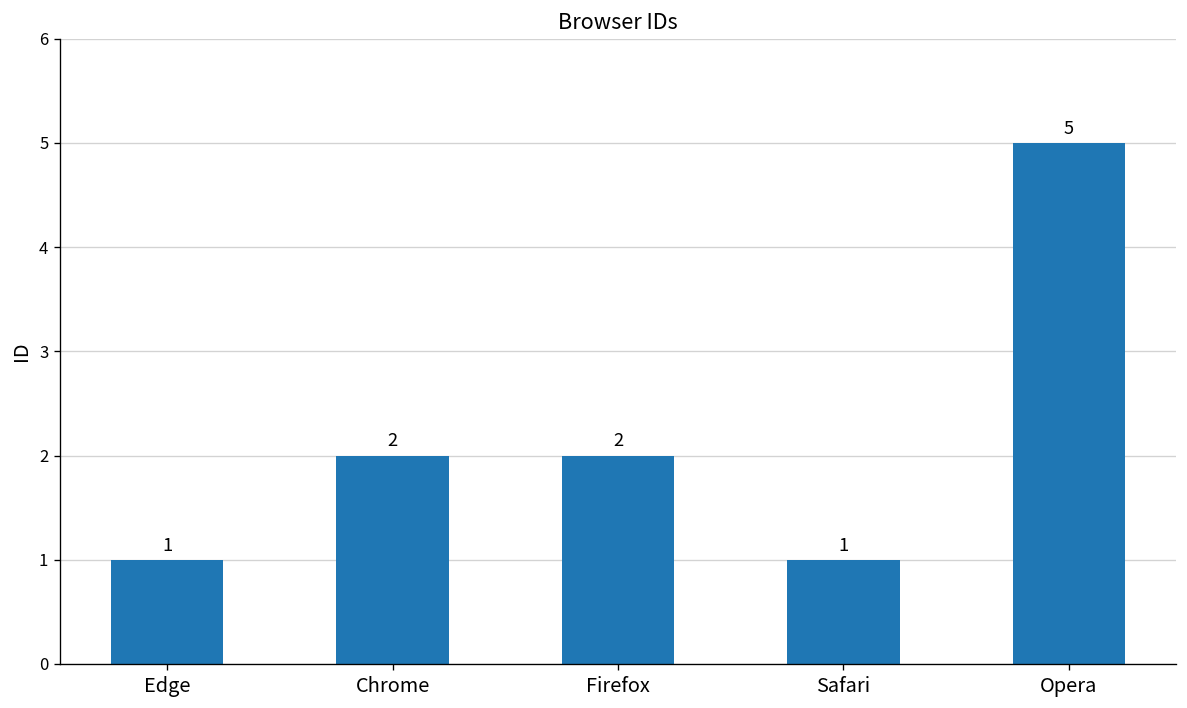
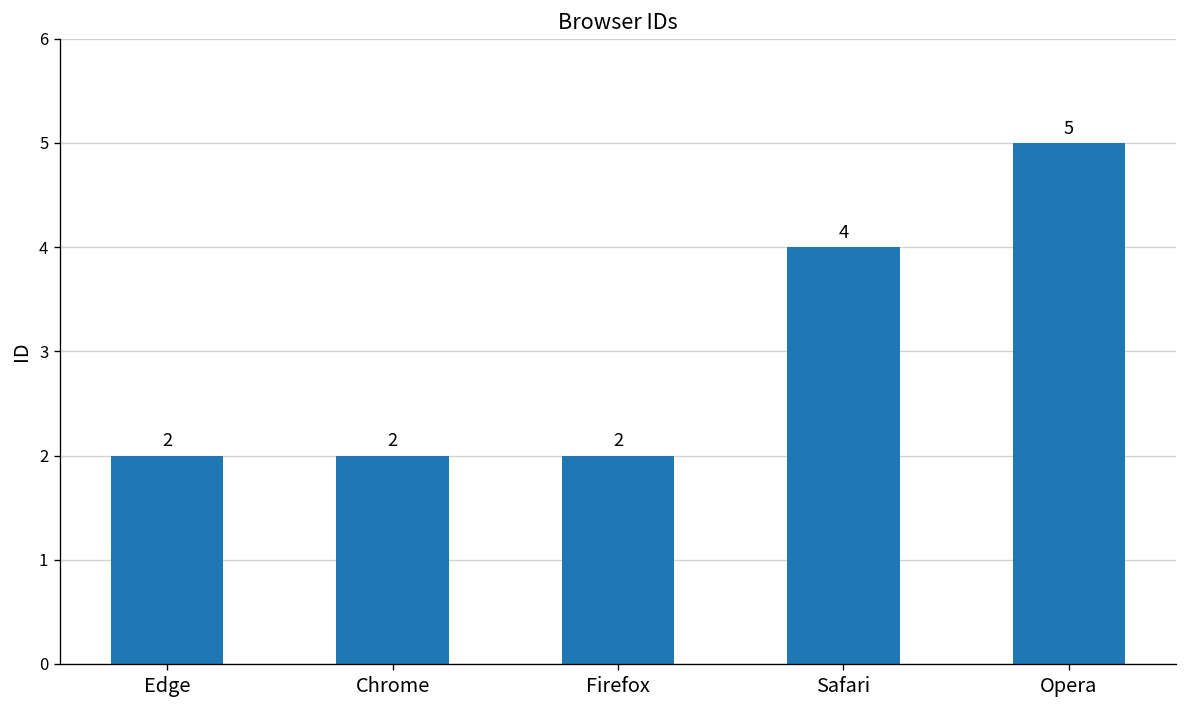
Edge: 1 -> 2
Safari: 1 -> 4
